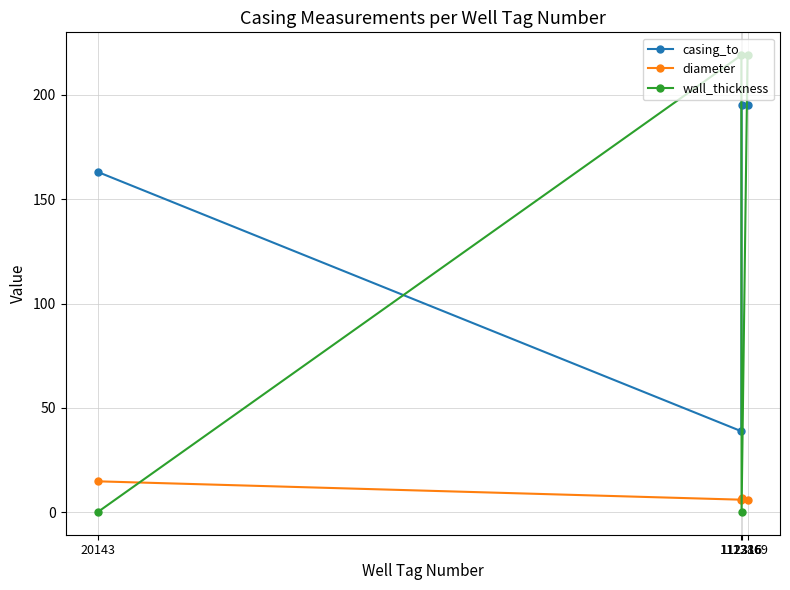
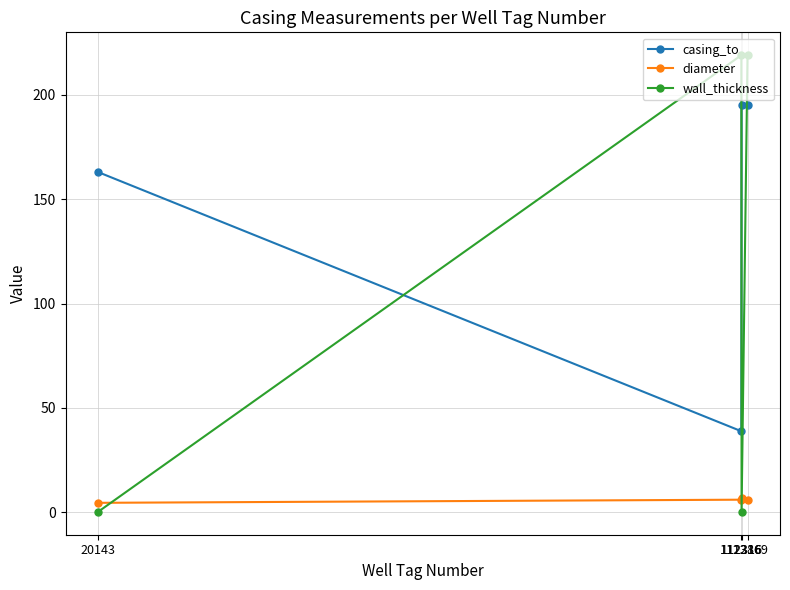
diameter, 20143: 15 -> 5
